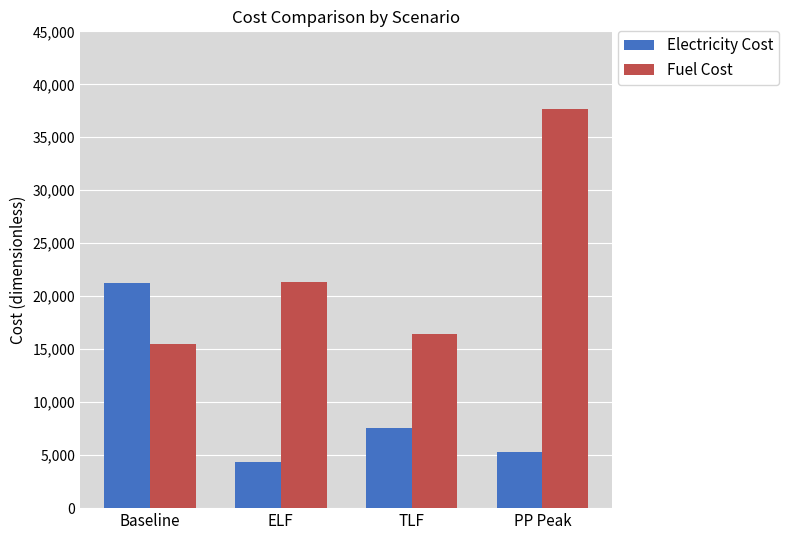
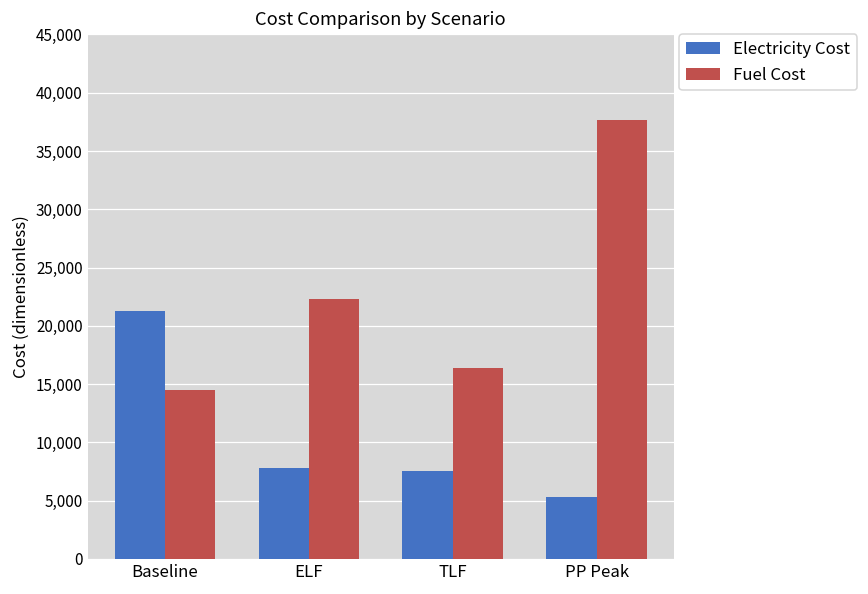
Fuel Cost, Baseline: 15,500 -> 14,500
Electricity Cost, ELF: 4,300 -> 7,800
Fuel Cost, ELF: 21,300 -> 22,300
